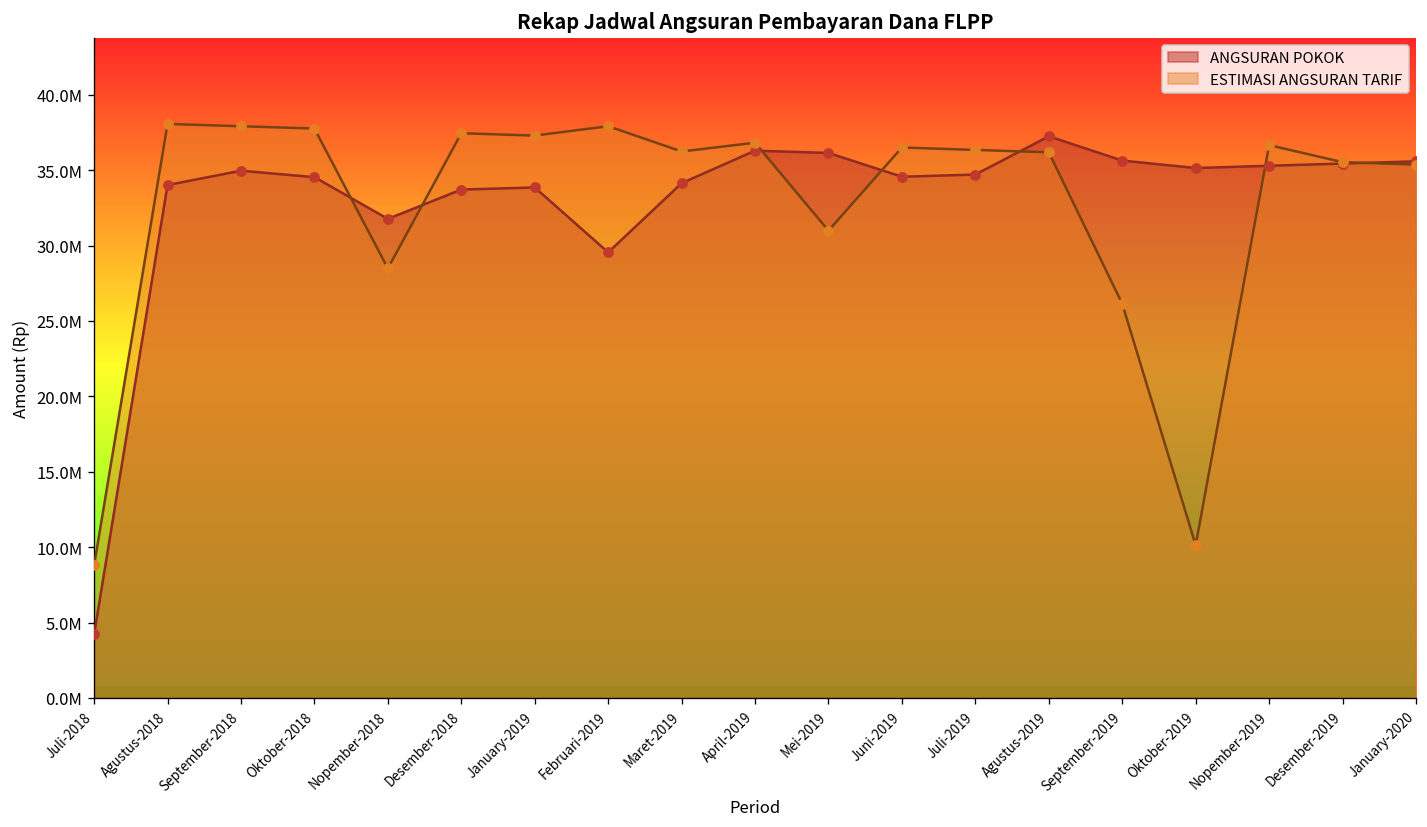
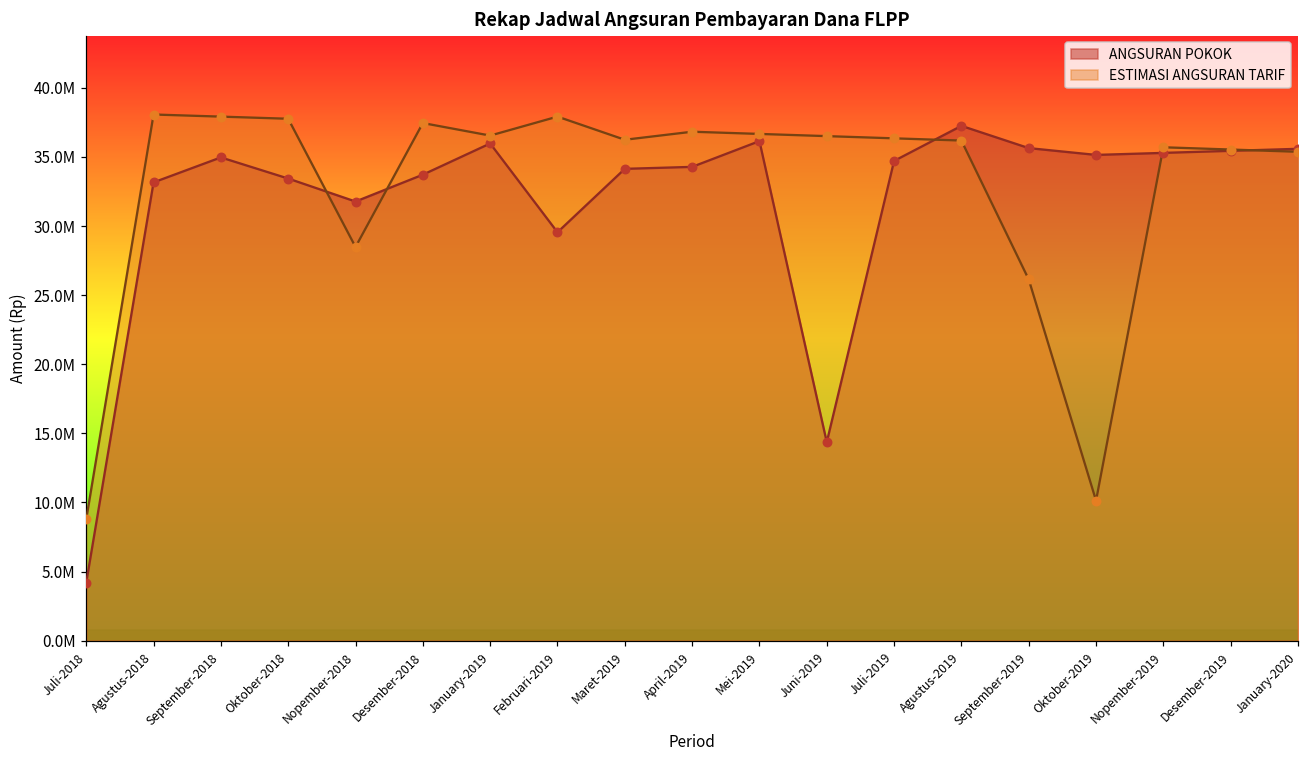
ANGSURAN POKOK, Agustus-2018: 34000000 -> 33200000
ANGSURAN POKOK, Oktober-2018: 34500000 -> 33400000
ANGSURAN POKOK, January-2019: 33900000 -> 36000000
ESTIMASI ANGSURAN TARIF, January-2019: 37300000 -> 36500000
ANGSURAN POKOK, April-2019: 36300000 -> 34300000
ESTIMASI ANGSURAN TARIF, Mei-2019: 31000000 -> 36700000
ANGSURAN POKOK, Juni-2019: 34600000 -> 14400000
ESTIMASI ANGSURAN TARIF, Nopember-2019: 36700000 -> 35700000
